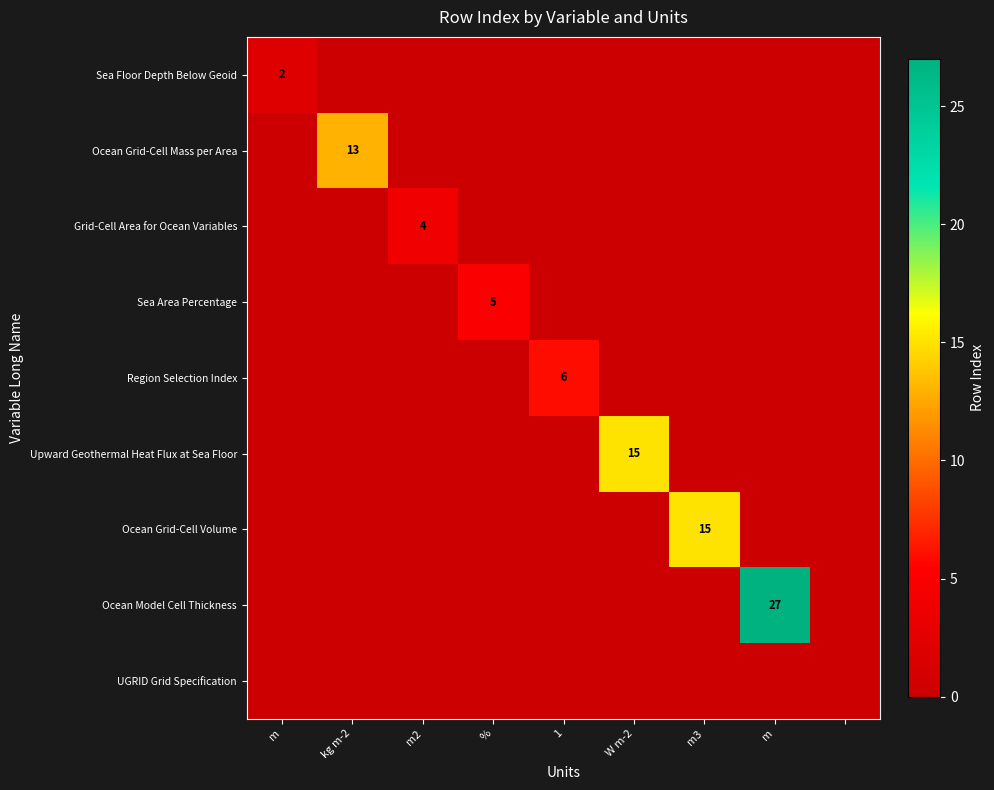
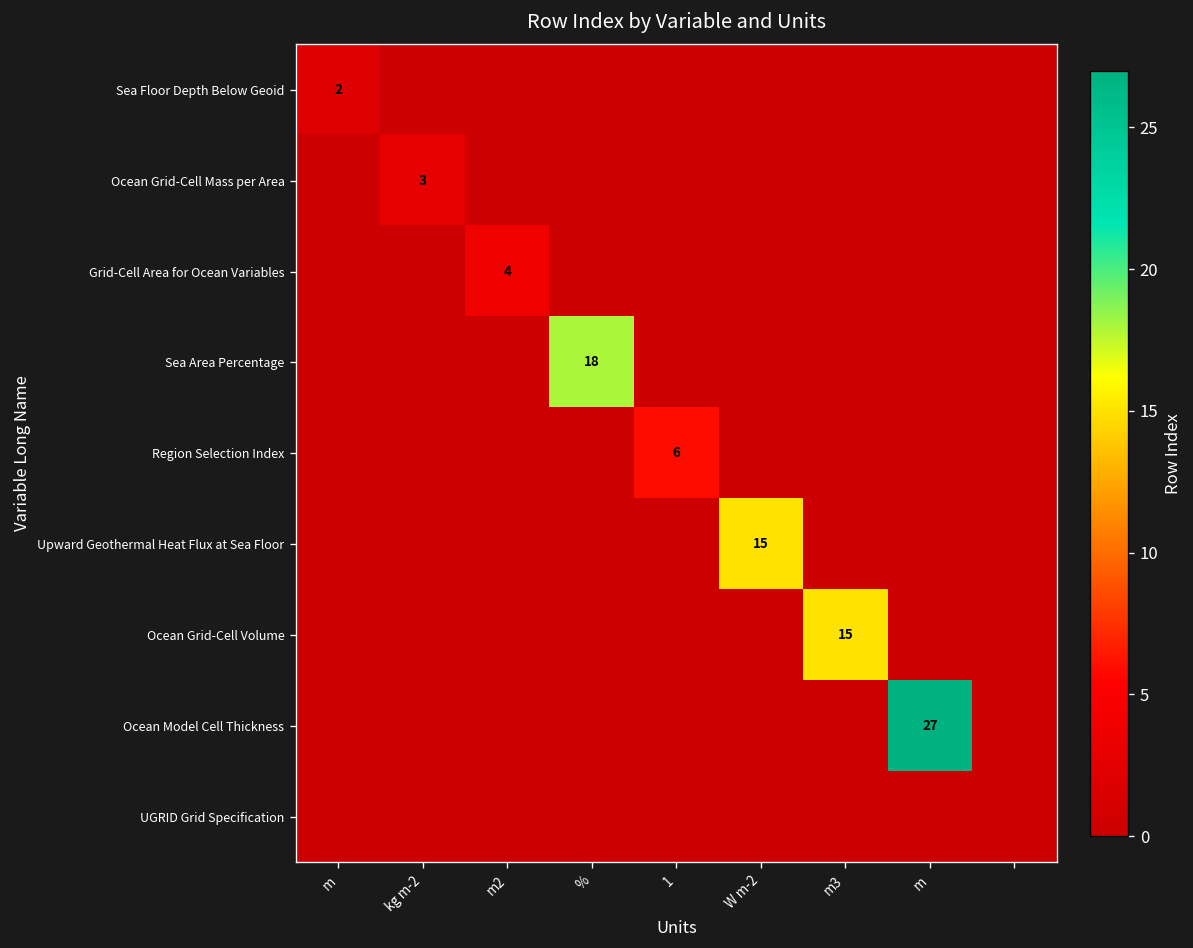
Ocean Grid-Cell Mass per Area, kg m-2: 13 -> 3
Sea Area Percentage, %: 5 -> 18
